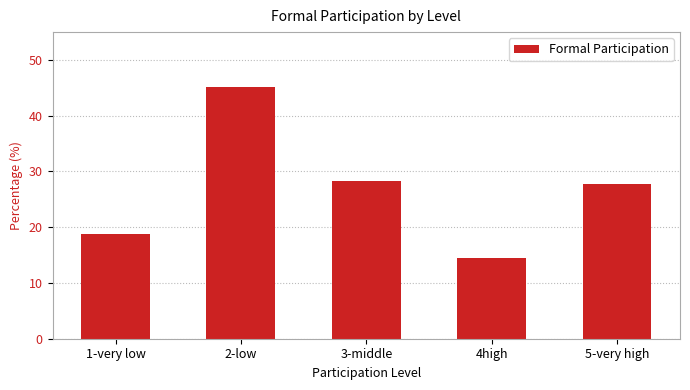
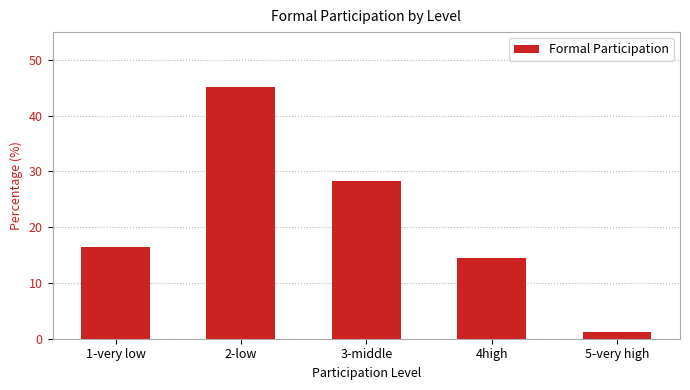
1-very low: 19 -> 16
5-very high: 28 -> 1
